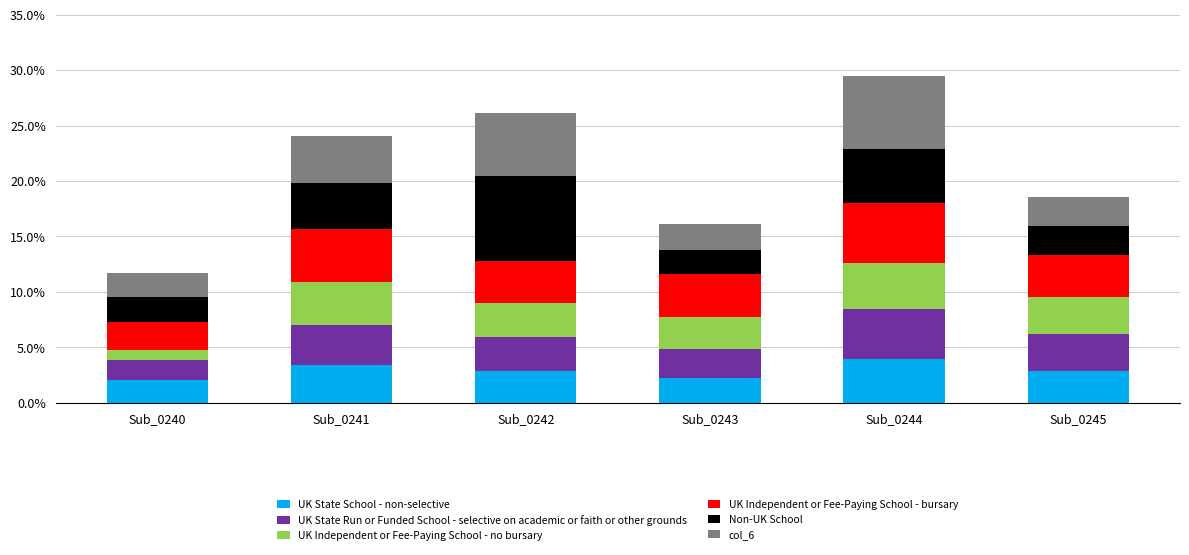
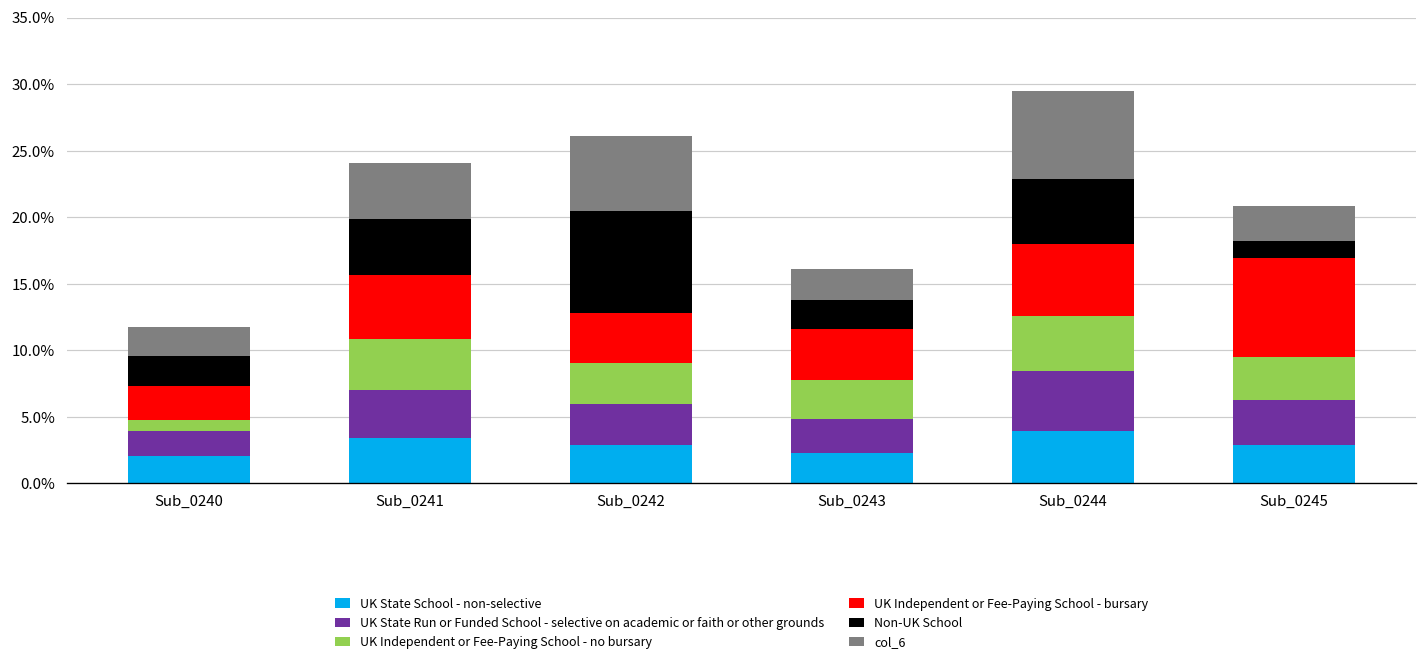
UK Independent or Fee-Paying School - bursary, Sub_0245: 3.9% -> 7.4%
Non-UK School, Sub_0245: 2.5% -> 1.3%
